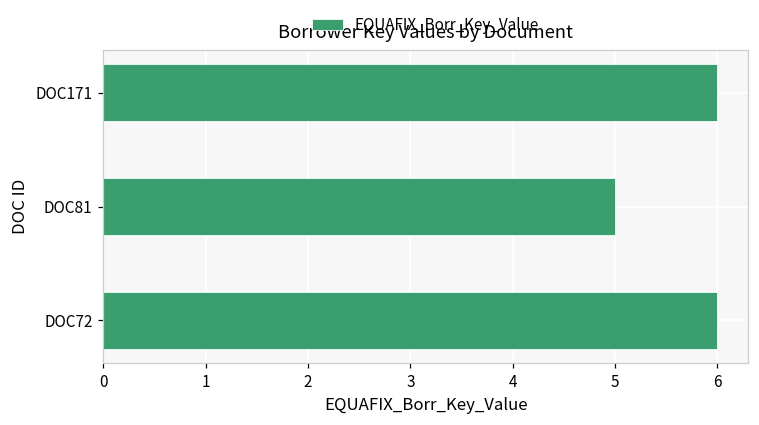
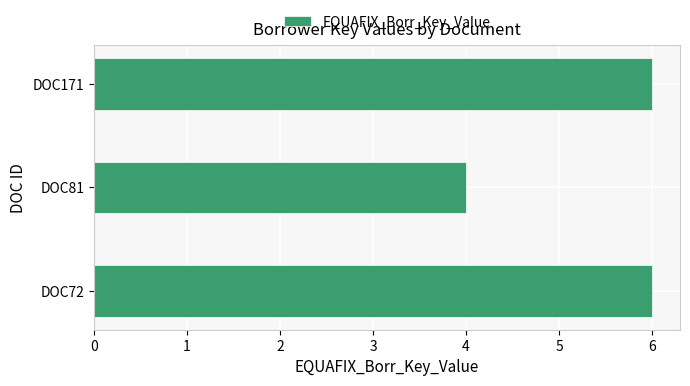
DOC81: 5 -> 4
